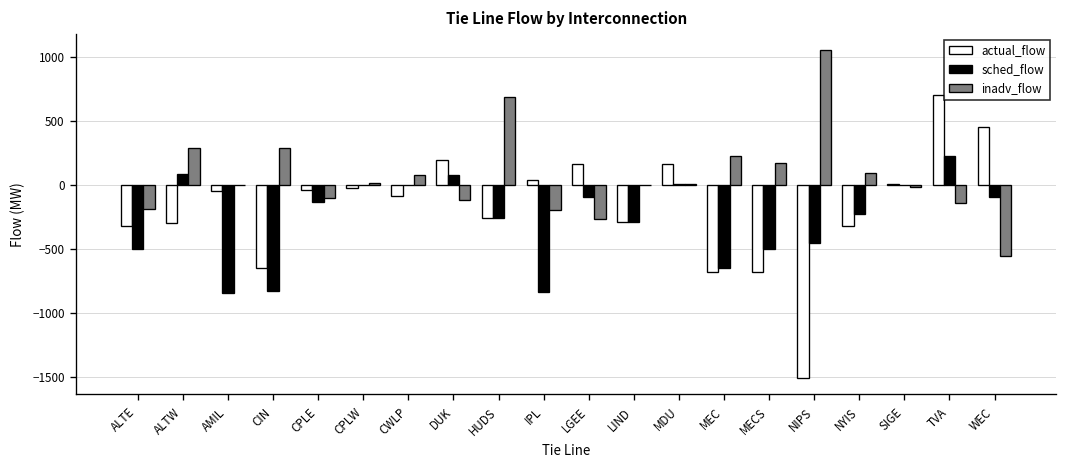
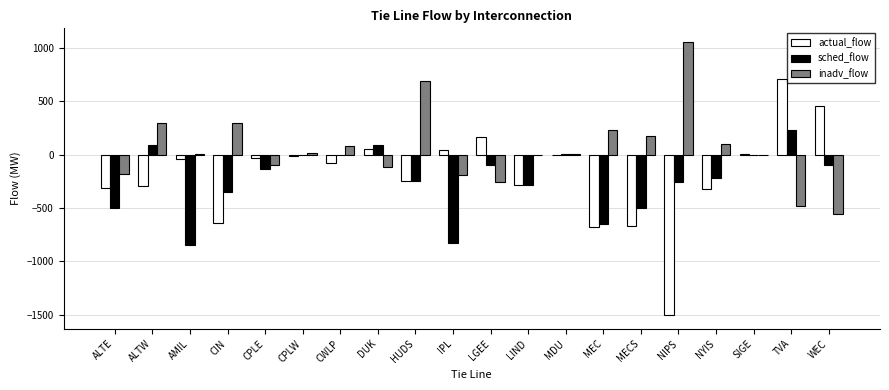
sched_flow, CIN: -830 -> -350
actual_flow, DUK: 200 -> 50
actual_flow, MDU: 170 -> 0
sched_flow, NIPS: -450 -> -250
inadv_flow, TVA: -140 -> -480
